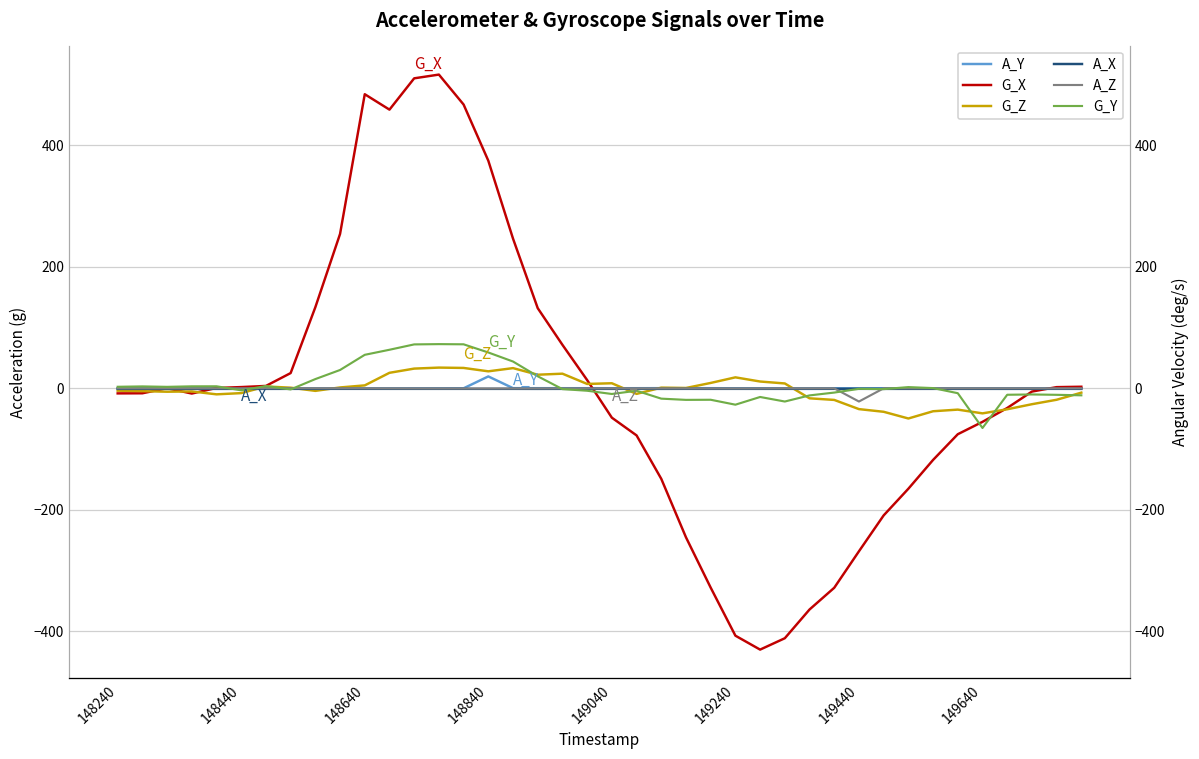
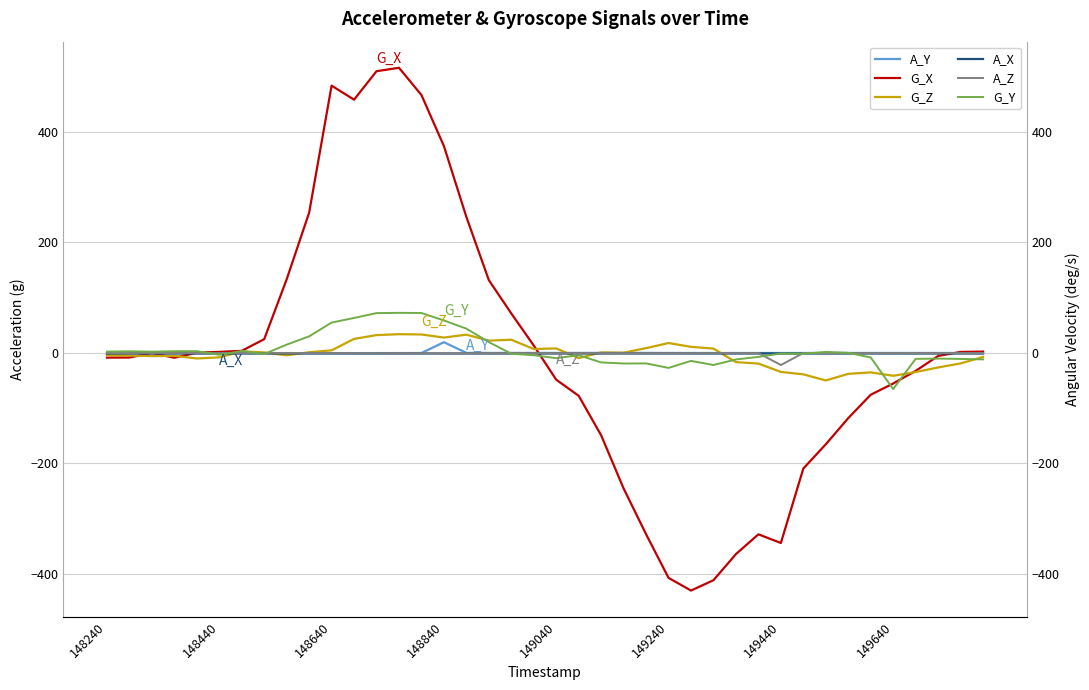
G_X, 149440: -270 -> -340
